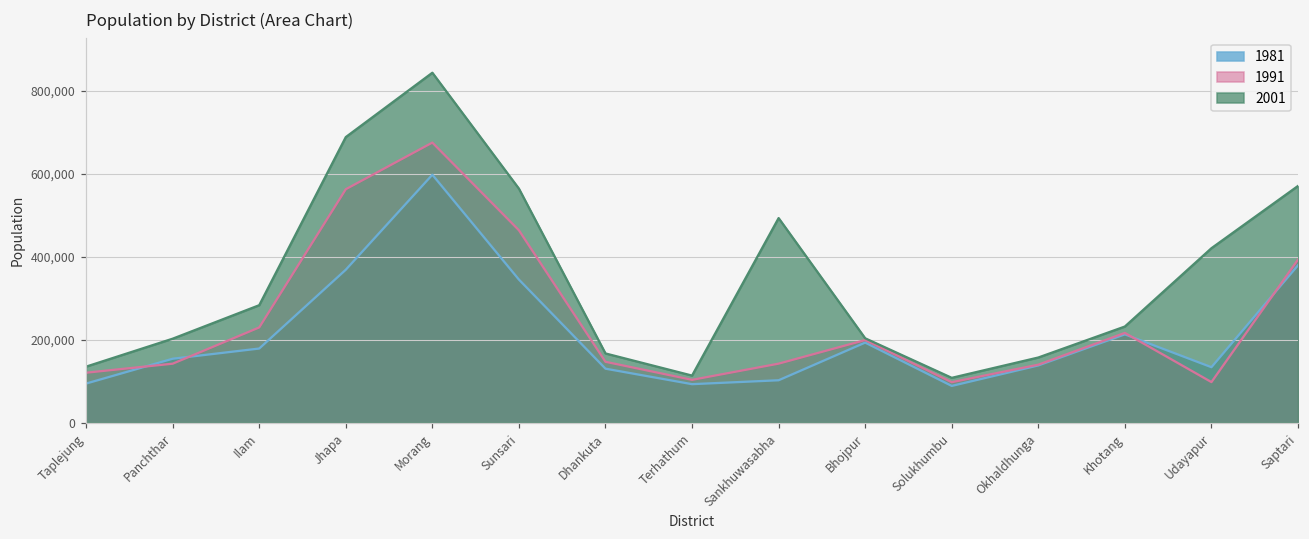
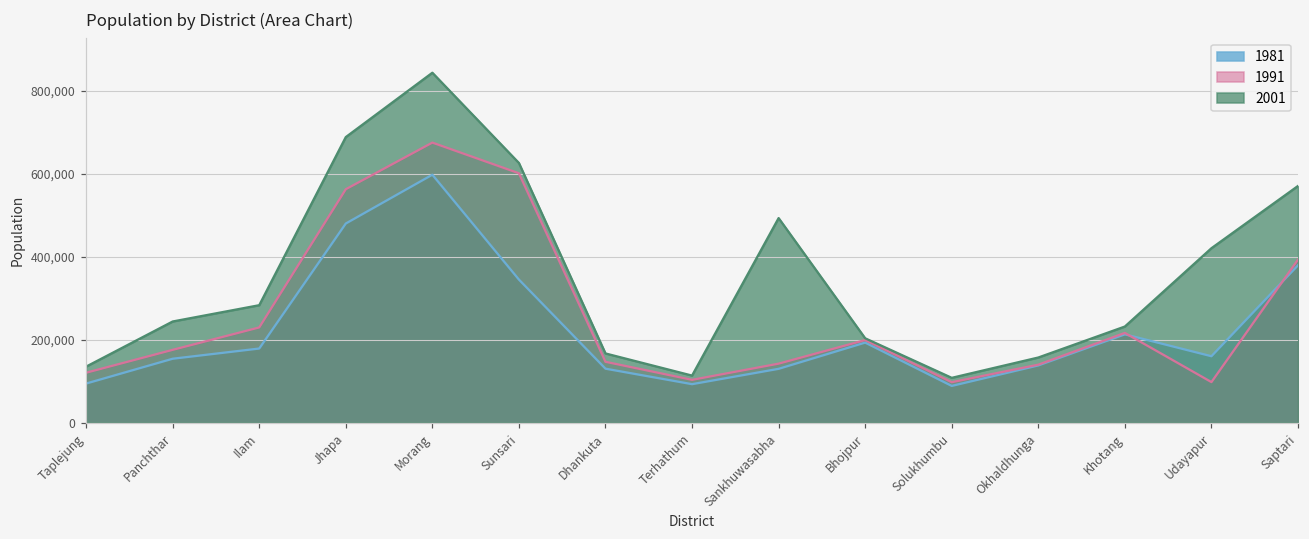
1991, Panchthar: 140,000 -> 180,000
2001, Panchthar: 200,000 -> 240,000
1981, Jhapa: 370,000 -> 480,000
1991, Sunsari: 460,000 -> 600,000
2001, Sunsari: 560,000 -> 630,000
1981, Sankhuwasabha: 100,000 -> 130,000
1981, Udayapur: 130,000 -> 160,000
